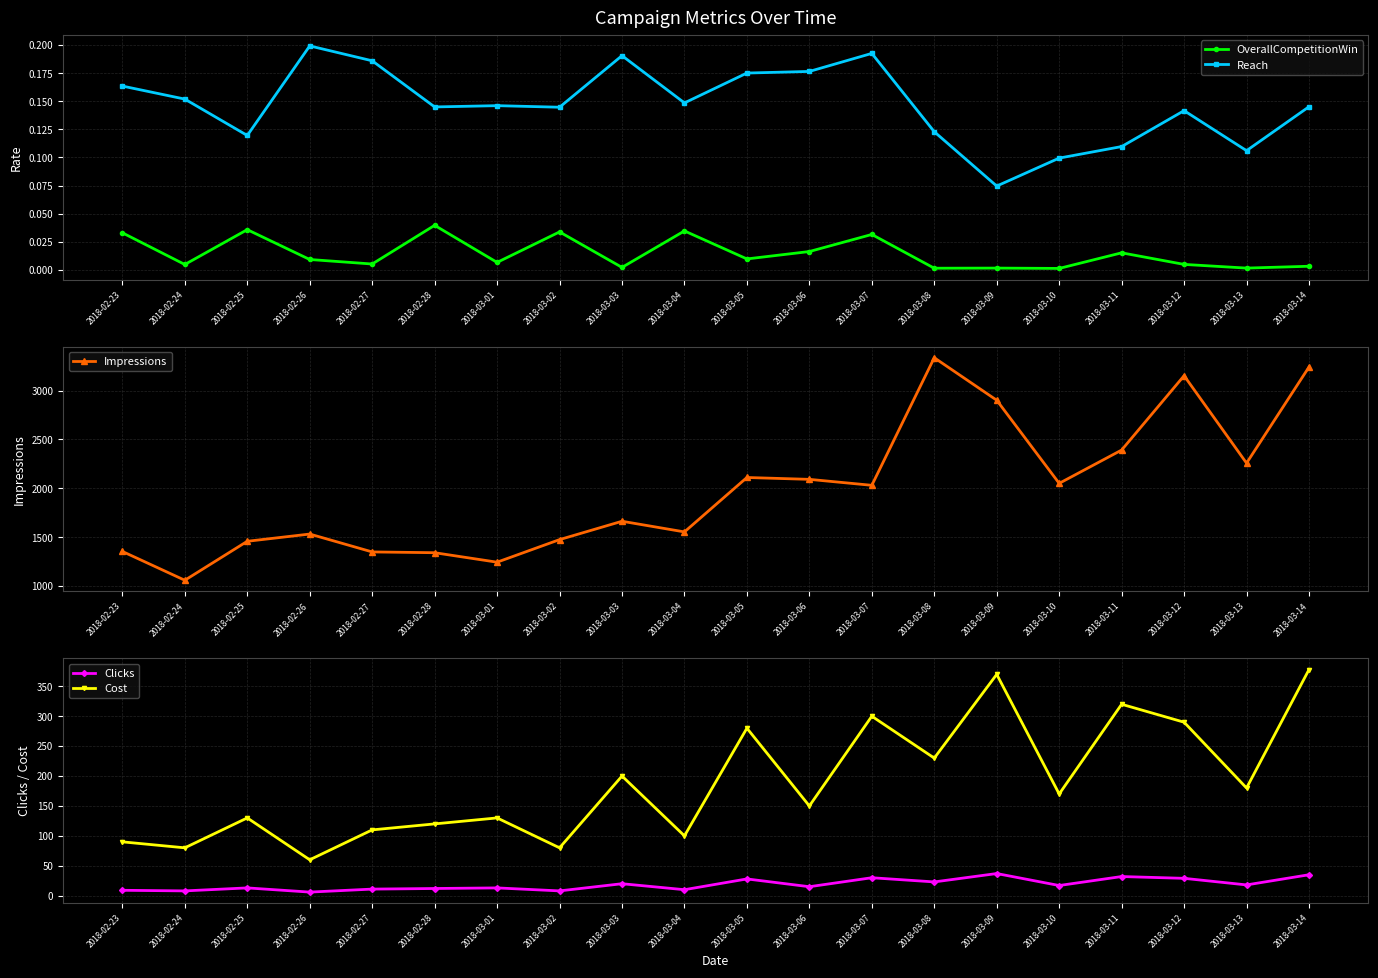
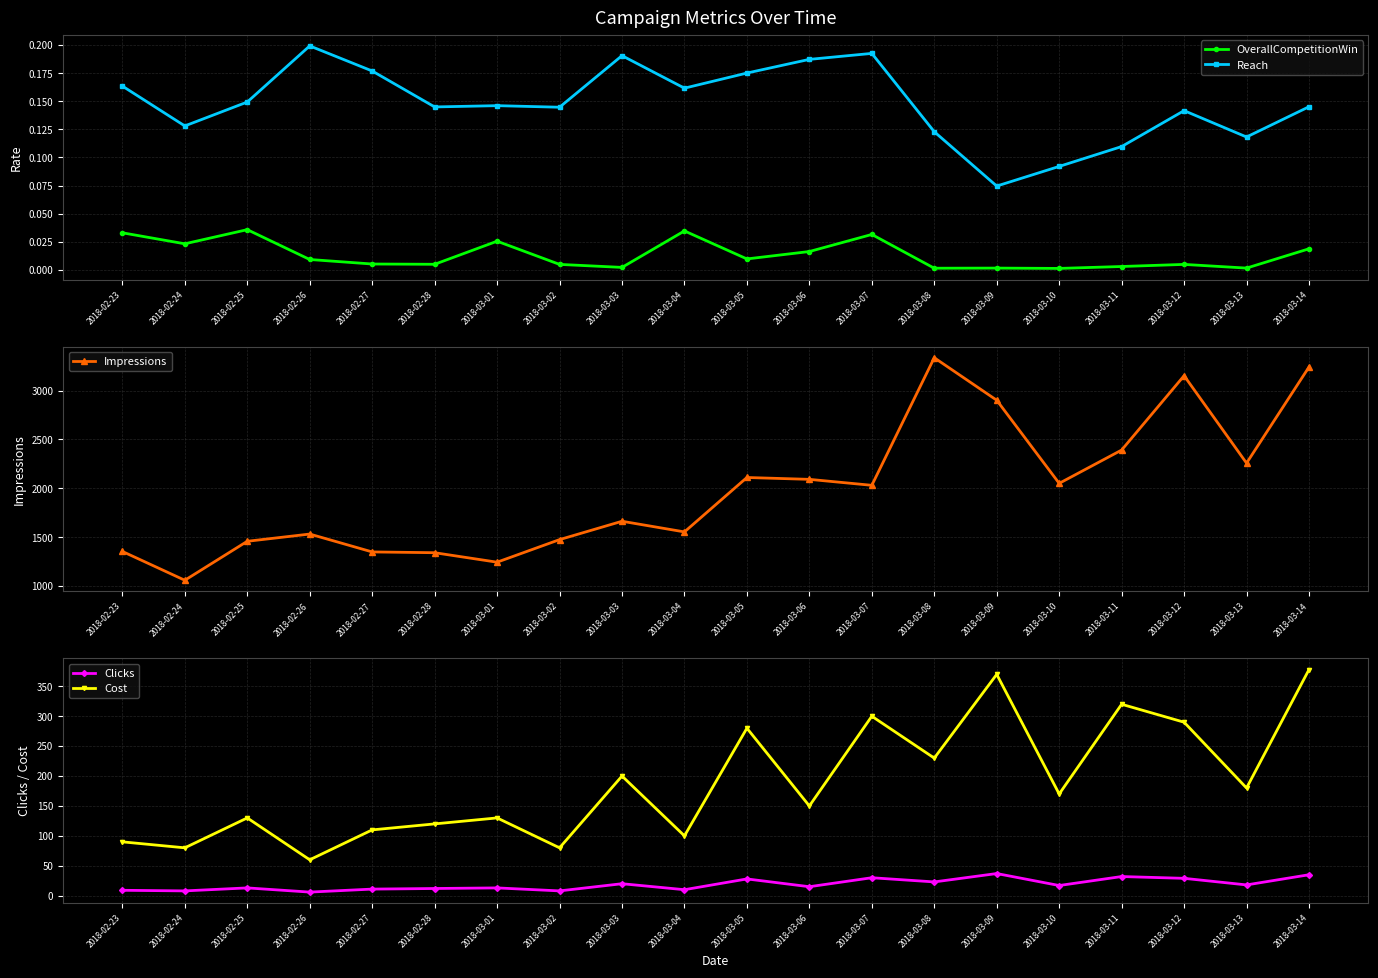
Campaign Metrics Over Time, OverallCompetitionWin, 2018-02-24: 0.005 -> 0.023
Campaign Metrics Over Time, Reach, 2018-02-24: 0.152 -> 0.128
Campaign Metrics Over Time, Reach, 2018-02-25: 0.120 -> 0.149
Campaign Metrics Over Time, Reach, 2018-02-27: 0.186 -> 0.177
Campaign Metrics Over Time, OverallCompetitionWin, 2018-02-28: 0.040 -> 0.005
Campaign Metrics Over Time, OverallCompetitionWin, 2018-03-01: 0.007 -> 0.025
Campaign Metrics Over Time, OverallCompetitionWin, 2018-03-02: 0.034 -> 0.005
Campaign Metrics Over Time, Reach, 2018-03-04: 0.149 -> 0.162
Campaign Metrics Over Time, Reach, 2018-03-06: 0.177 -> 0.187
Campaign Metrics Over Time, Reach, 2018-03-10: 0.099 -> 0.092
Campaign Metrics Over Time, OverallCompetitionWin, 2018-03-11: 0.015 -> 0.003
Campaign Metrics Over Time, Reach, 2018-03-13: 0.106 -> 0.118
Campaign Metrics Over Time, OverallCompetitionWin, 2018-03-14: 0.003 -> 0.019
